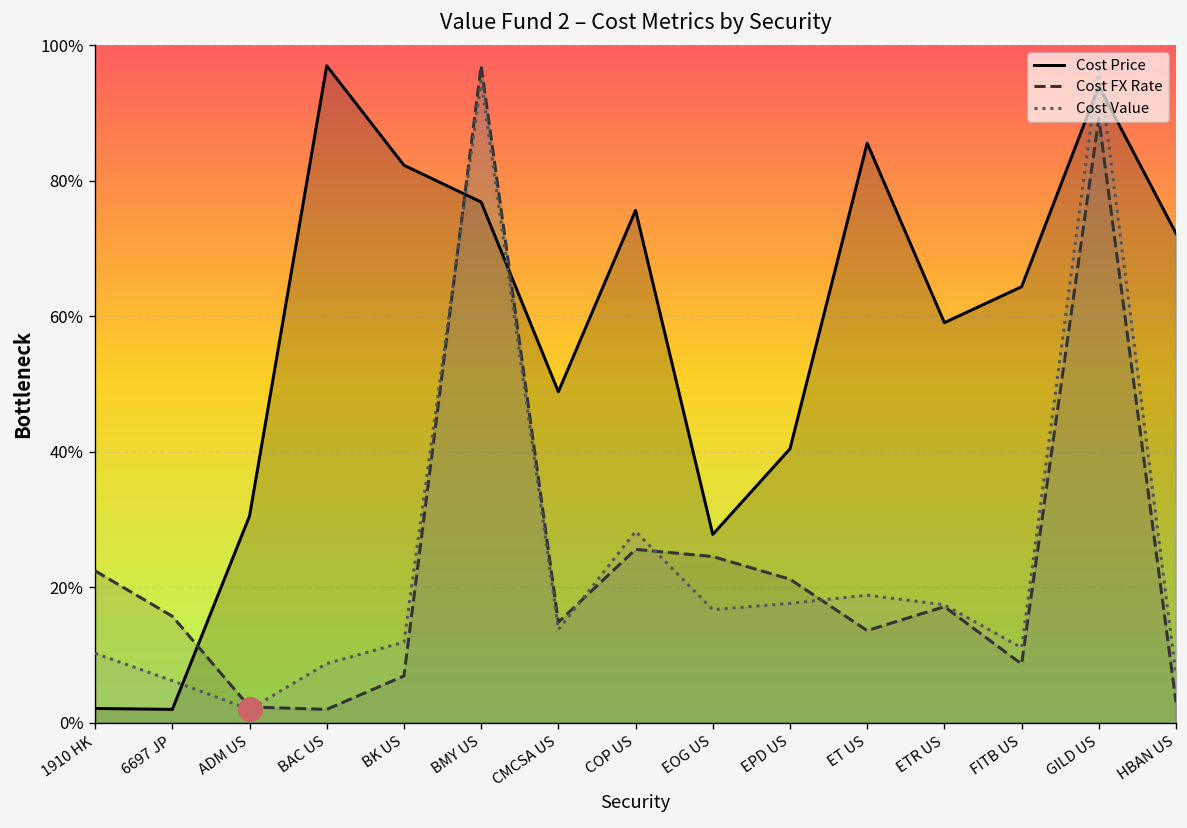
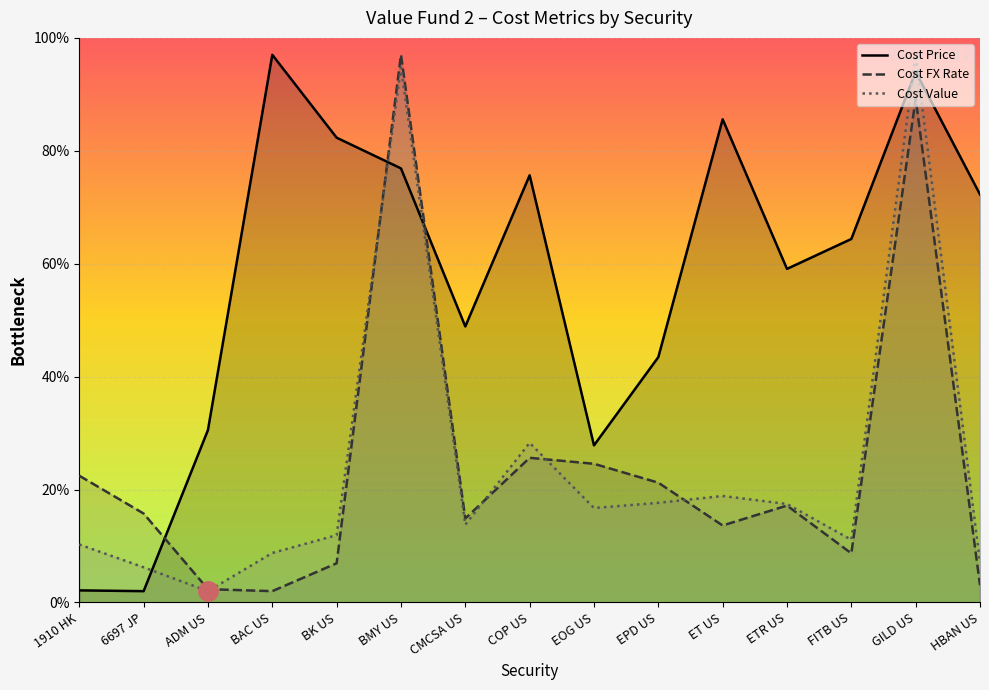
Cost Price, EPD US: 40% -> 43%
